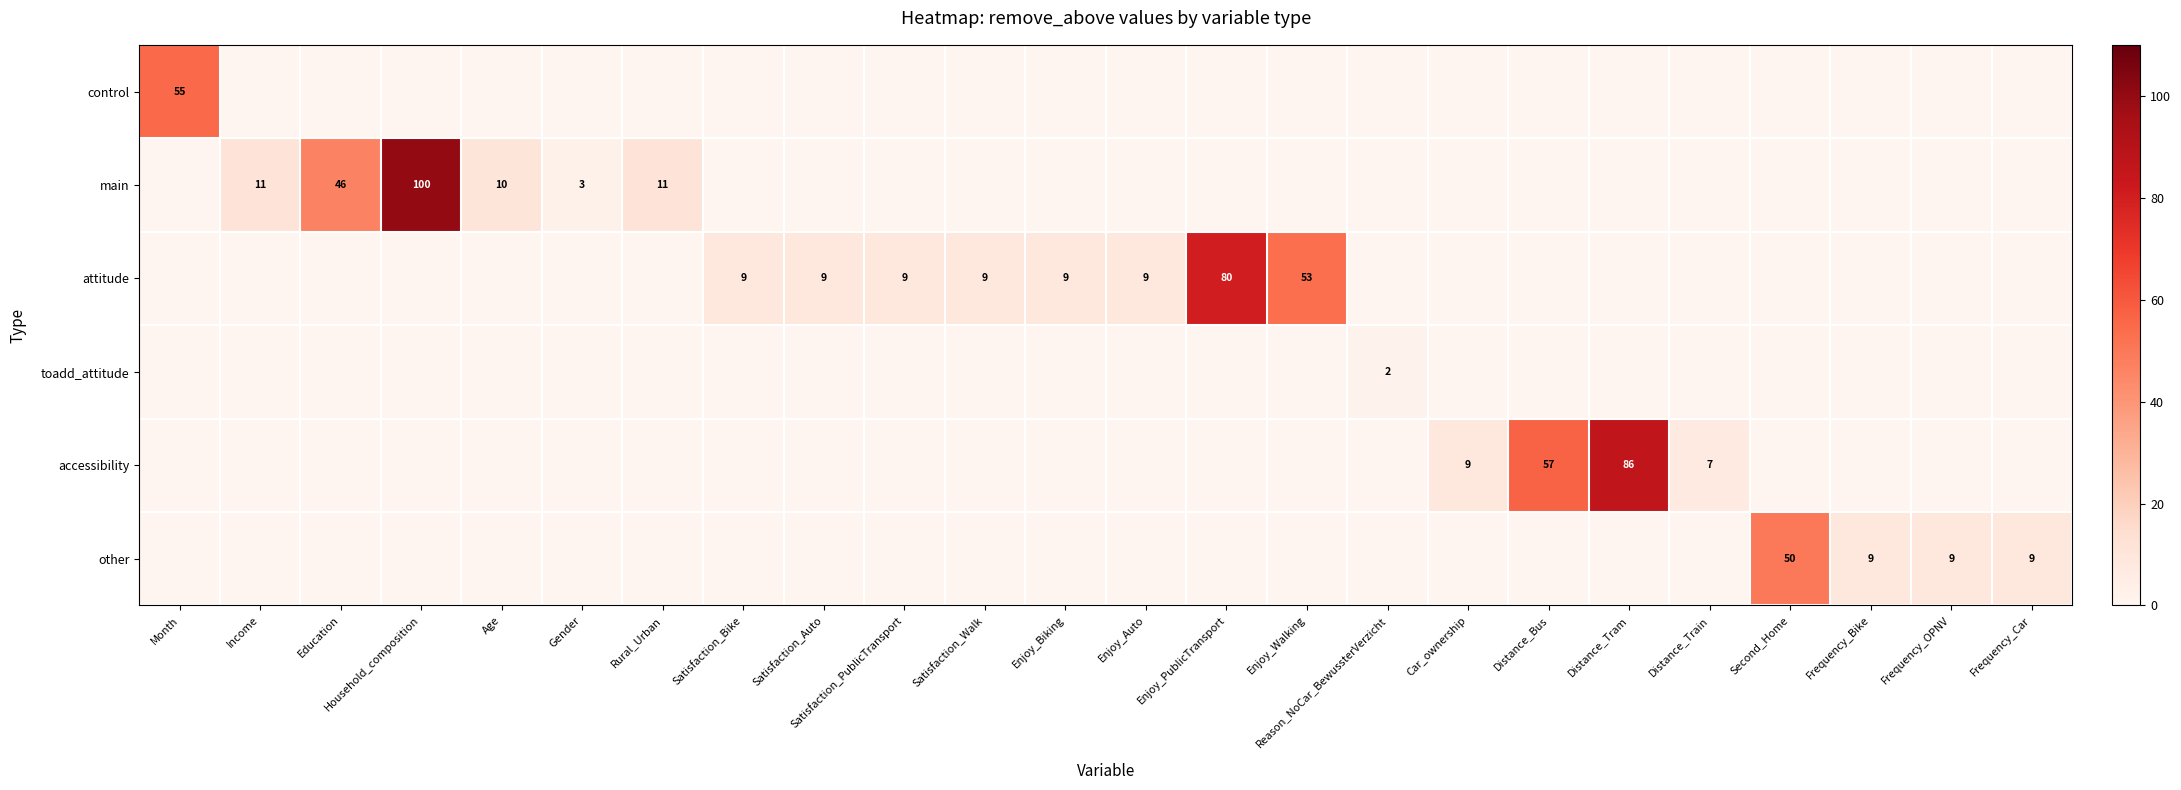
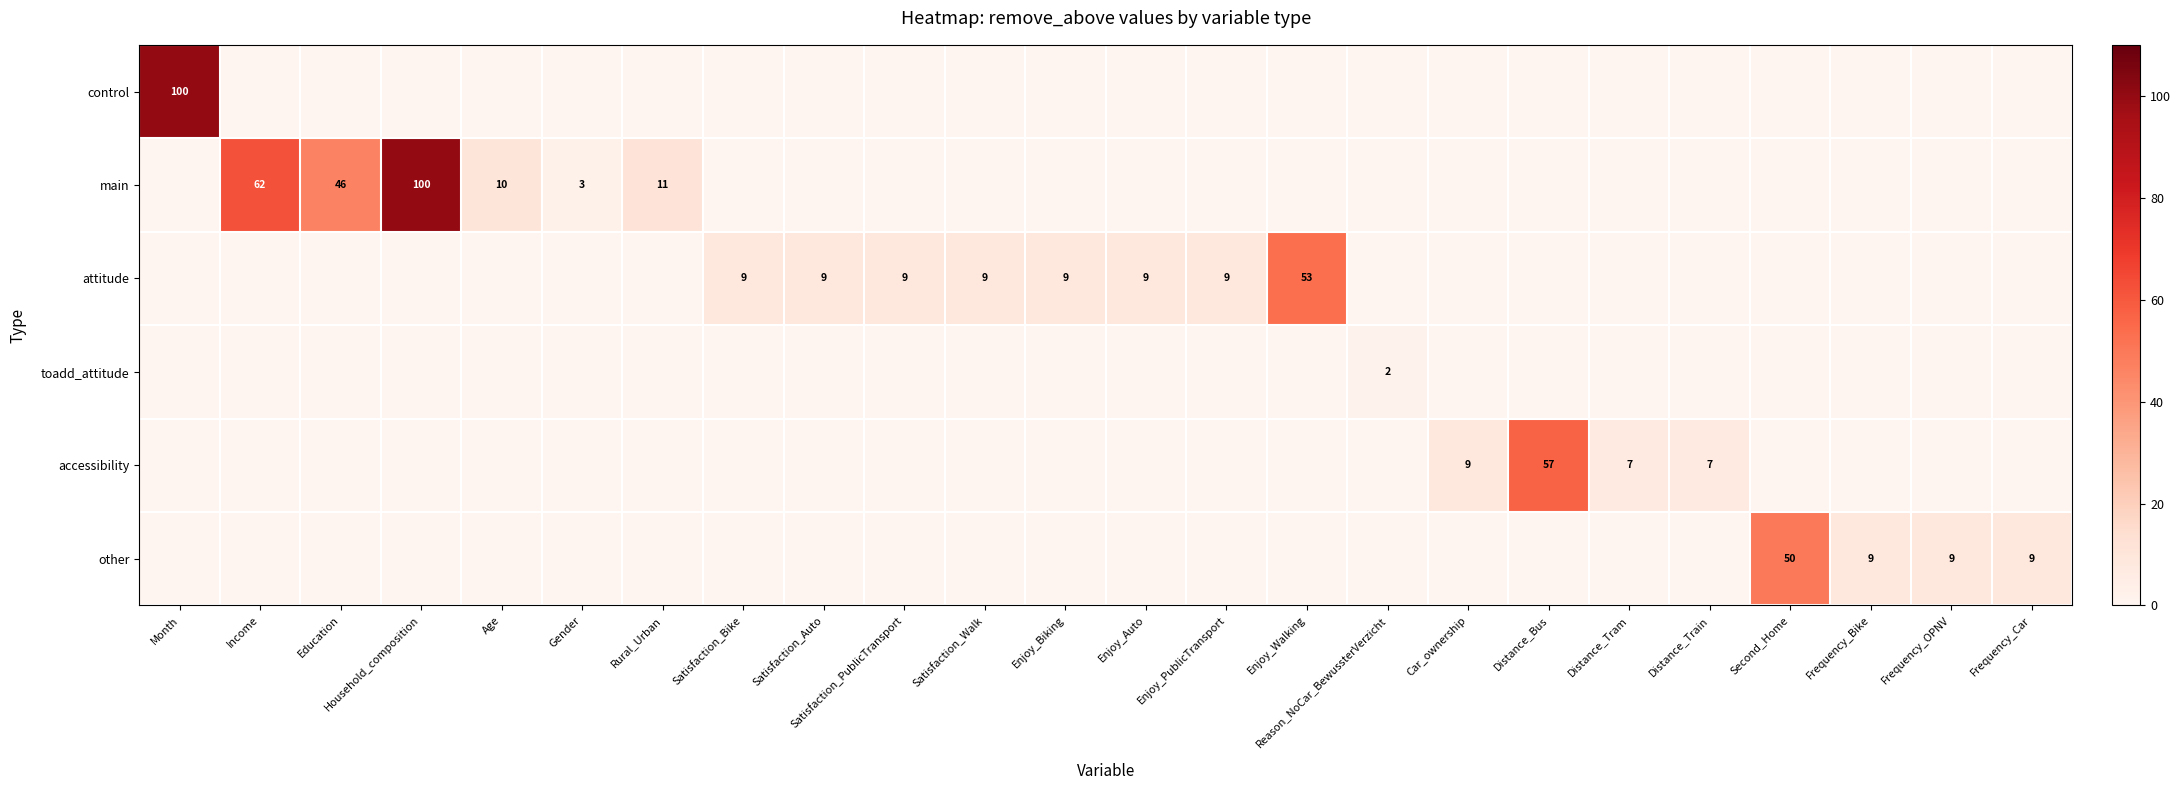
control, Month: 55 -> 100
main, Income: 11 -> 62
attitude, Enjoy_PublicTransport: 80 -> 9
accessibility, Distance_Tram: 86 -> 7
